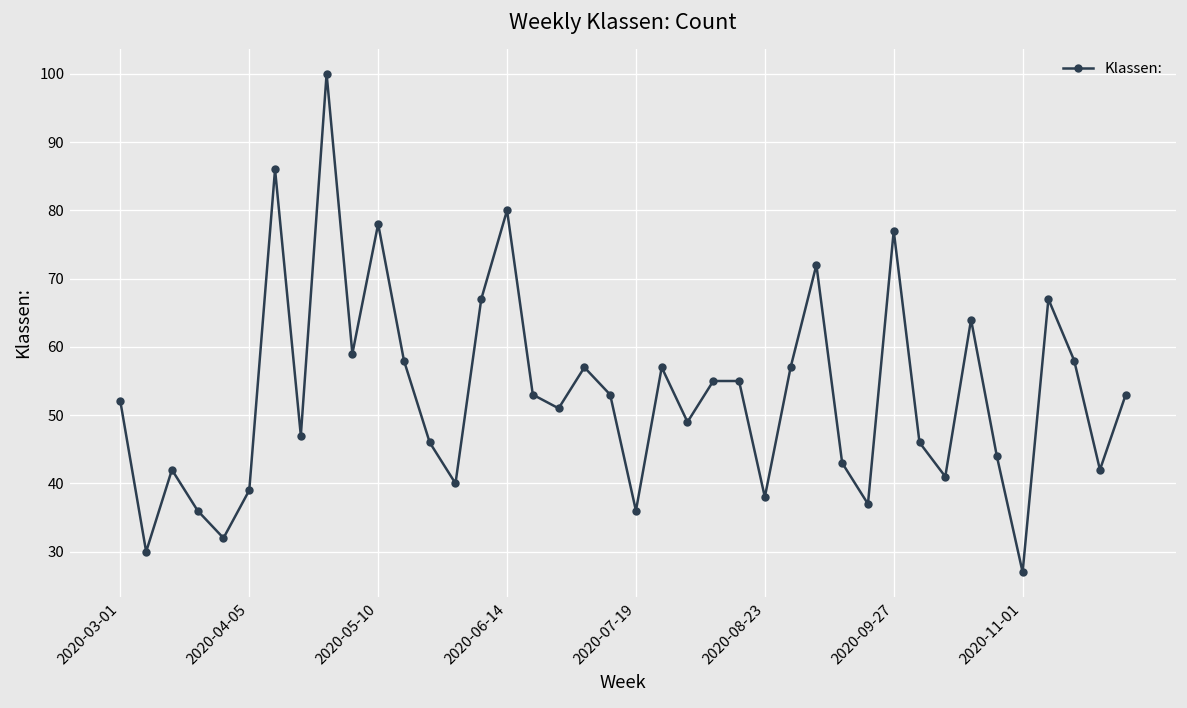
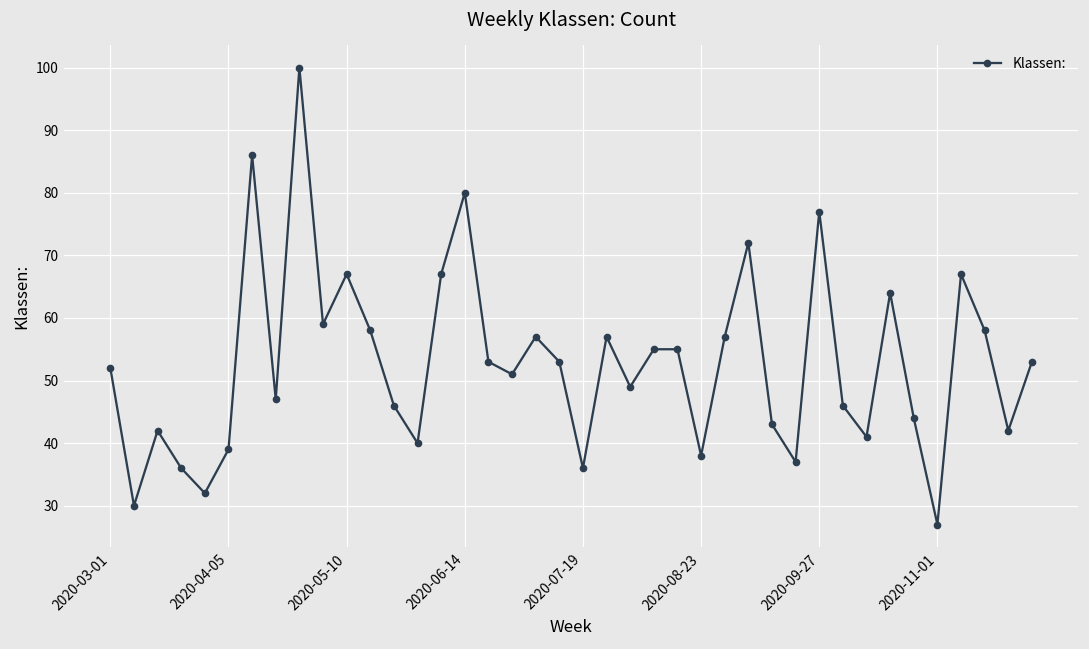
2020-05-10: 78 -> 67
